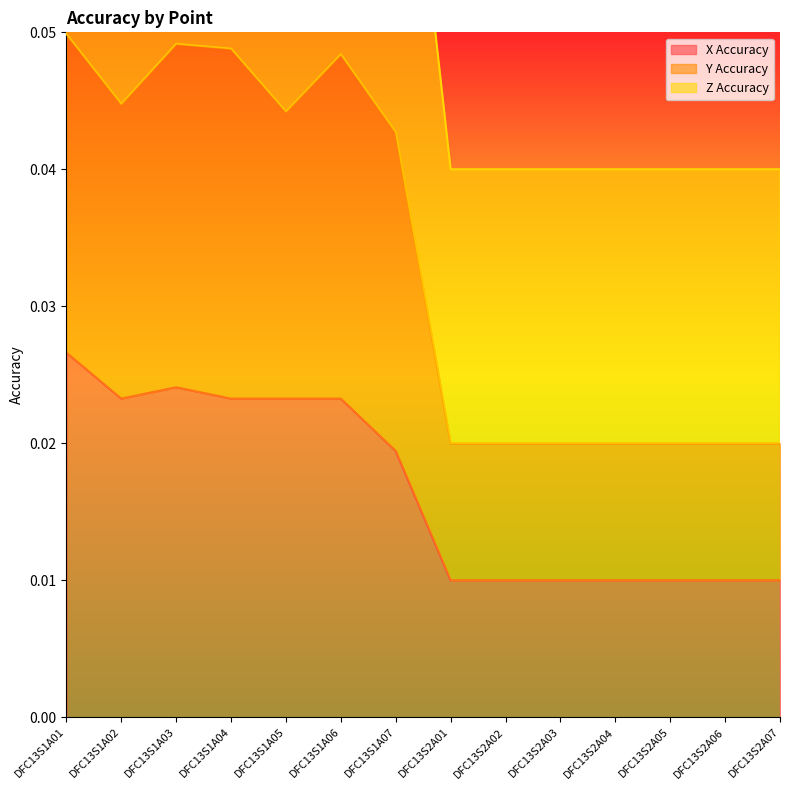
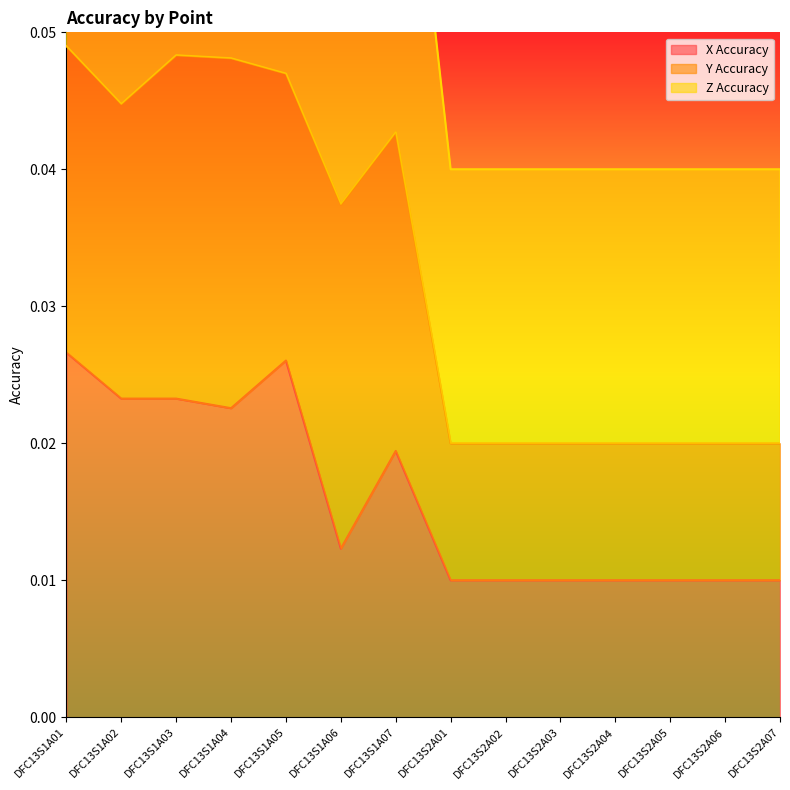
Y Accuracy, DFC13S1A01: 0.0233 -> 0.0224
X Accuracy, DFC13S1A03: 0.0241 -> 0.0233
X Accuracy, DFC13S1A04: 0.0233 -> 0.0226
X Accuracy, DFC13S1A05: 0.0233 -> 0.0260
X Accuracy, DFC13S1A06: 0.0233 -> 0.0123
